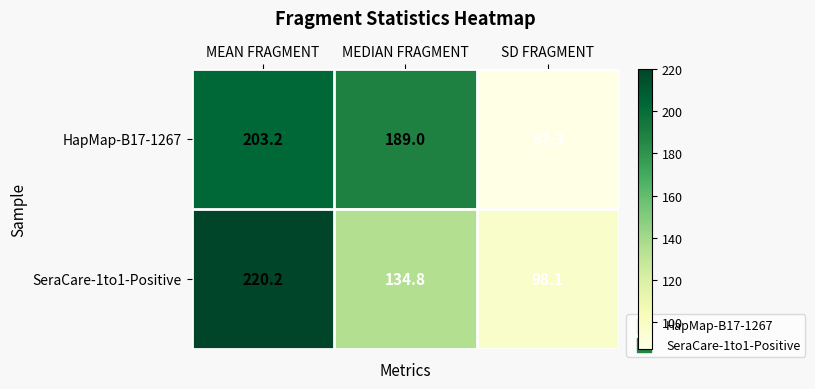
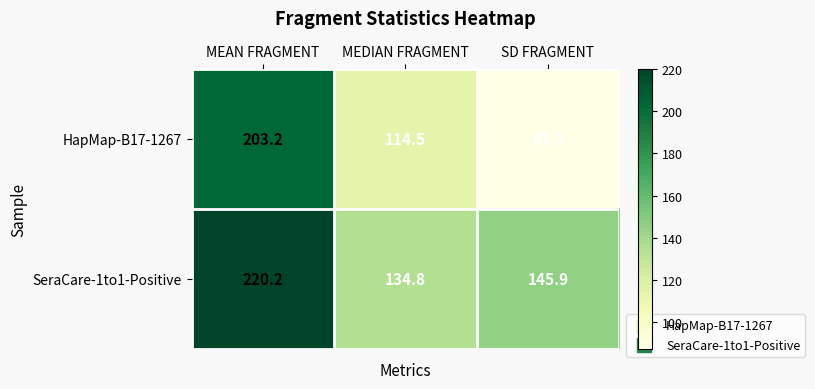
HapMap-B17-1267, MEDIAN FRAGMENT: 189.0 -> 114.5
SeraCare-1to1-Positive, SD FRAGMENT: 98.1 -> 145.9
